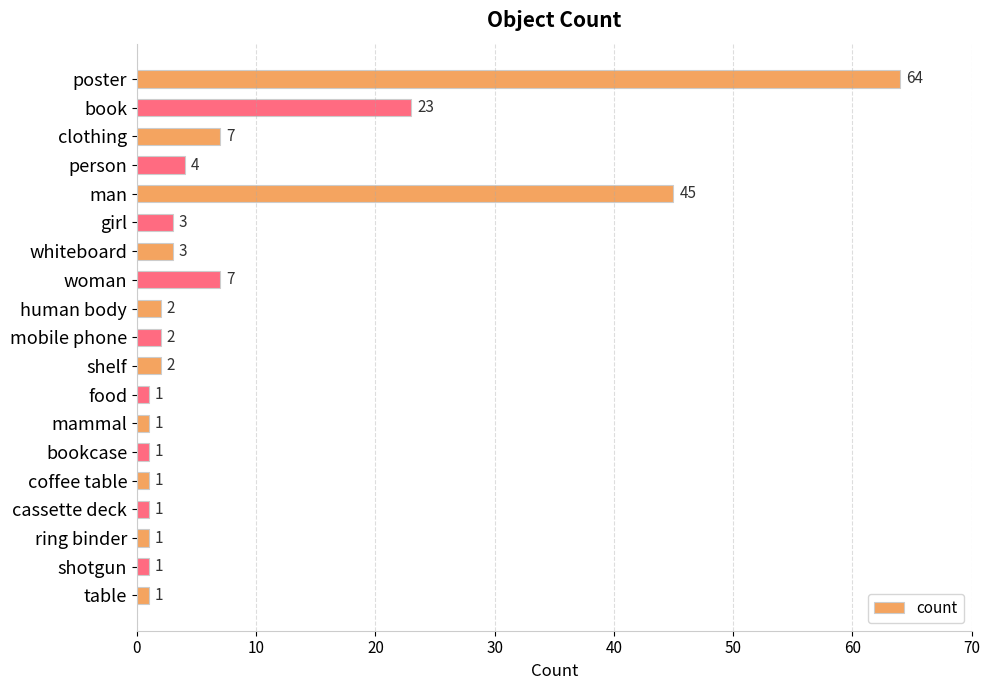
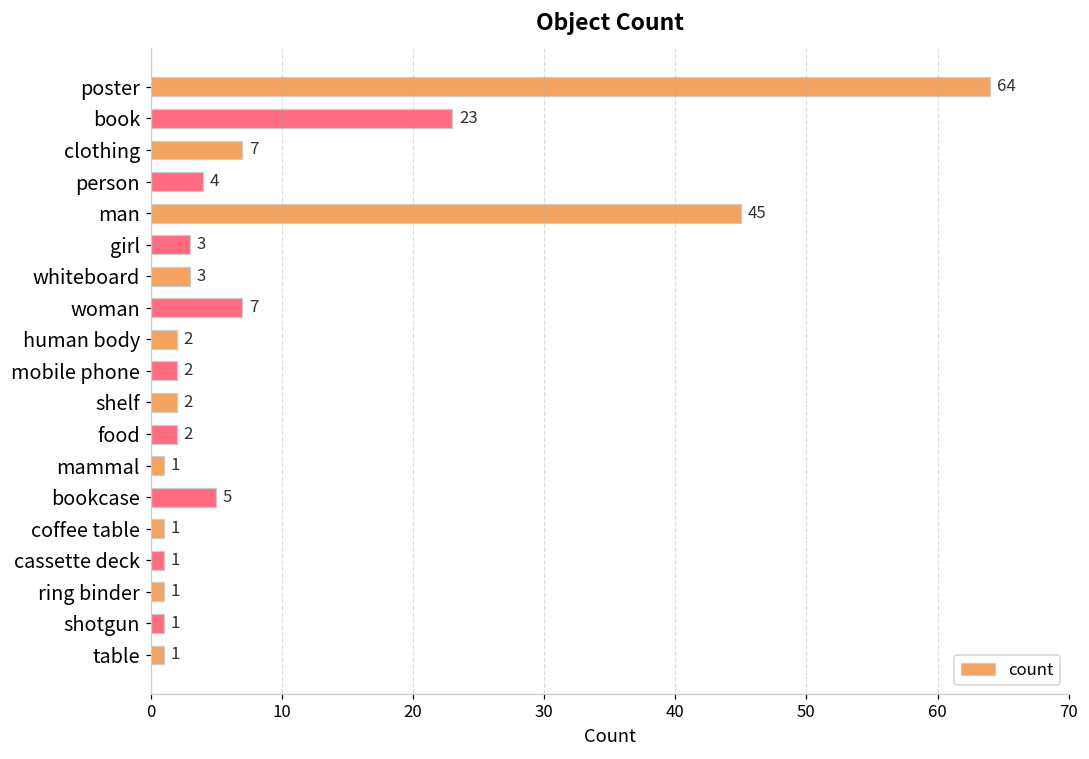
food: 1 -> 2
bookcase: 1 -> 5
